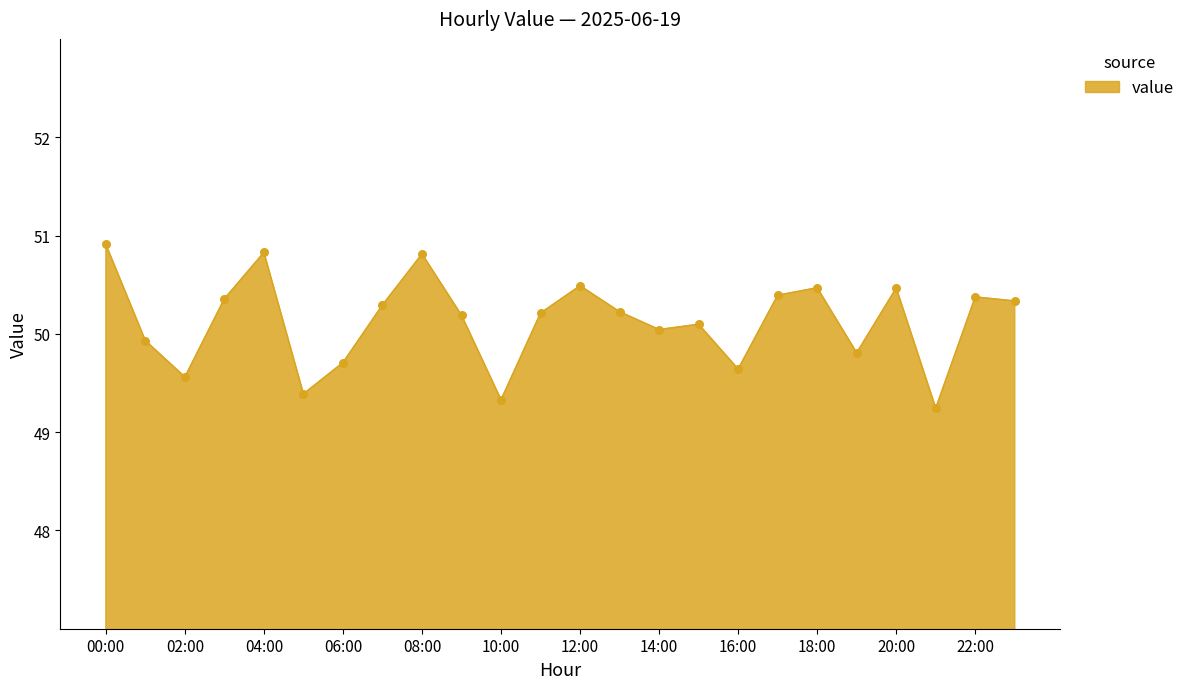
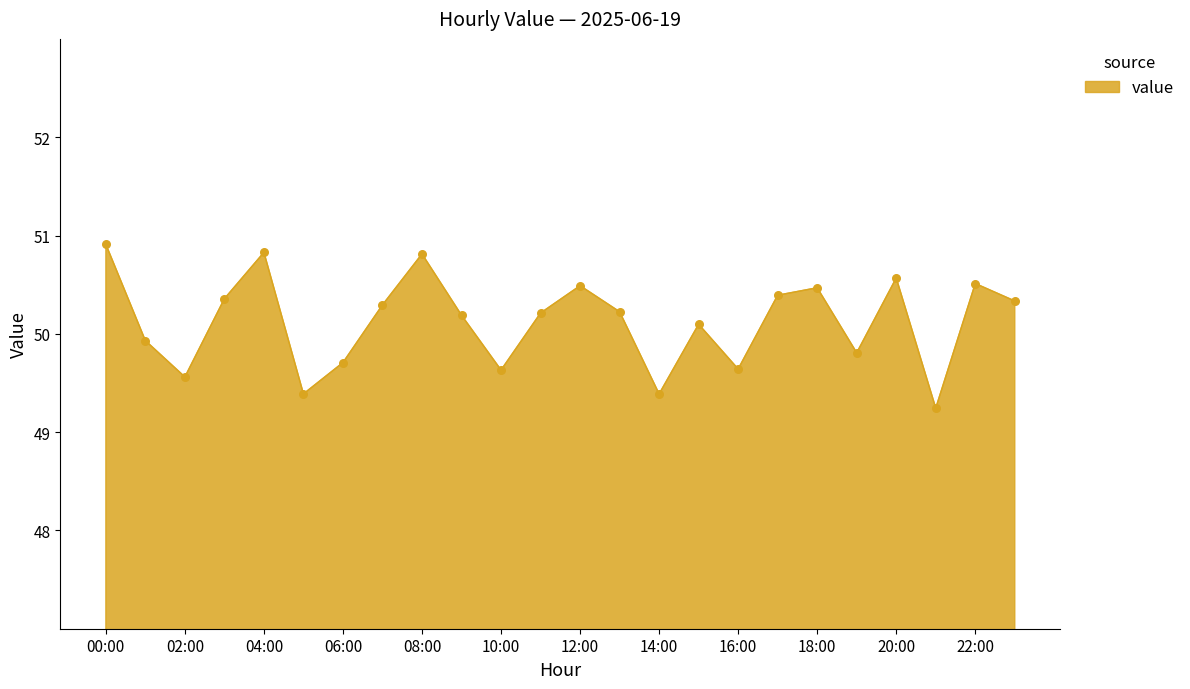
10:00: 49.3 -> 49.6
14:00: 50.0 -> 49.4
20:00: 50.5 -> 50.6
22:00: 50.4 -> 50.5
